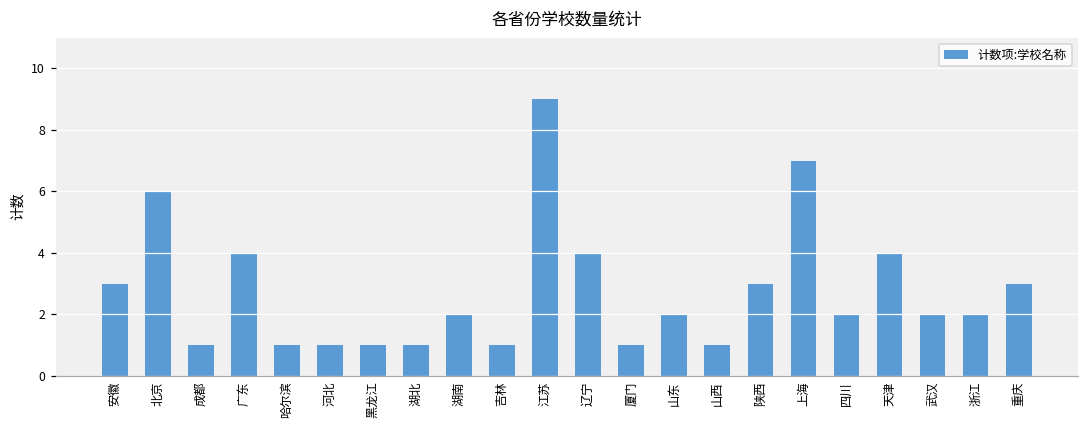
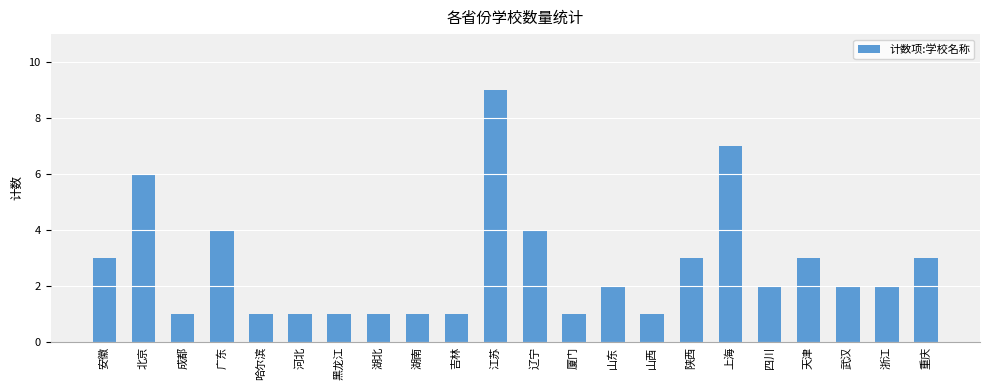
湖南: 2 -> 1
天津: 4 -> 3
